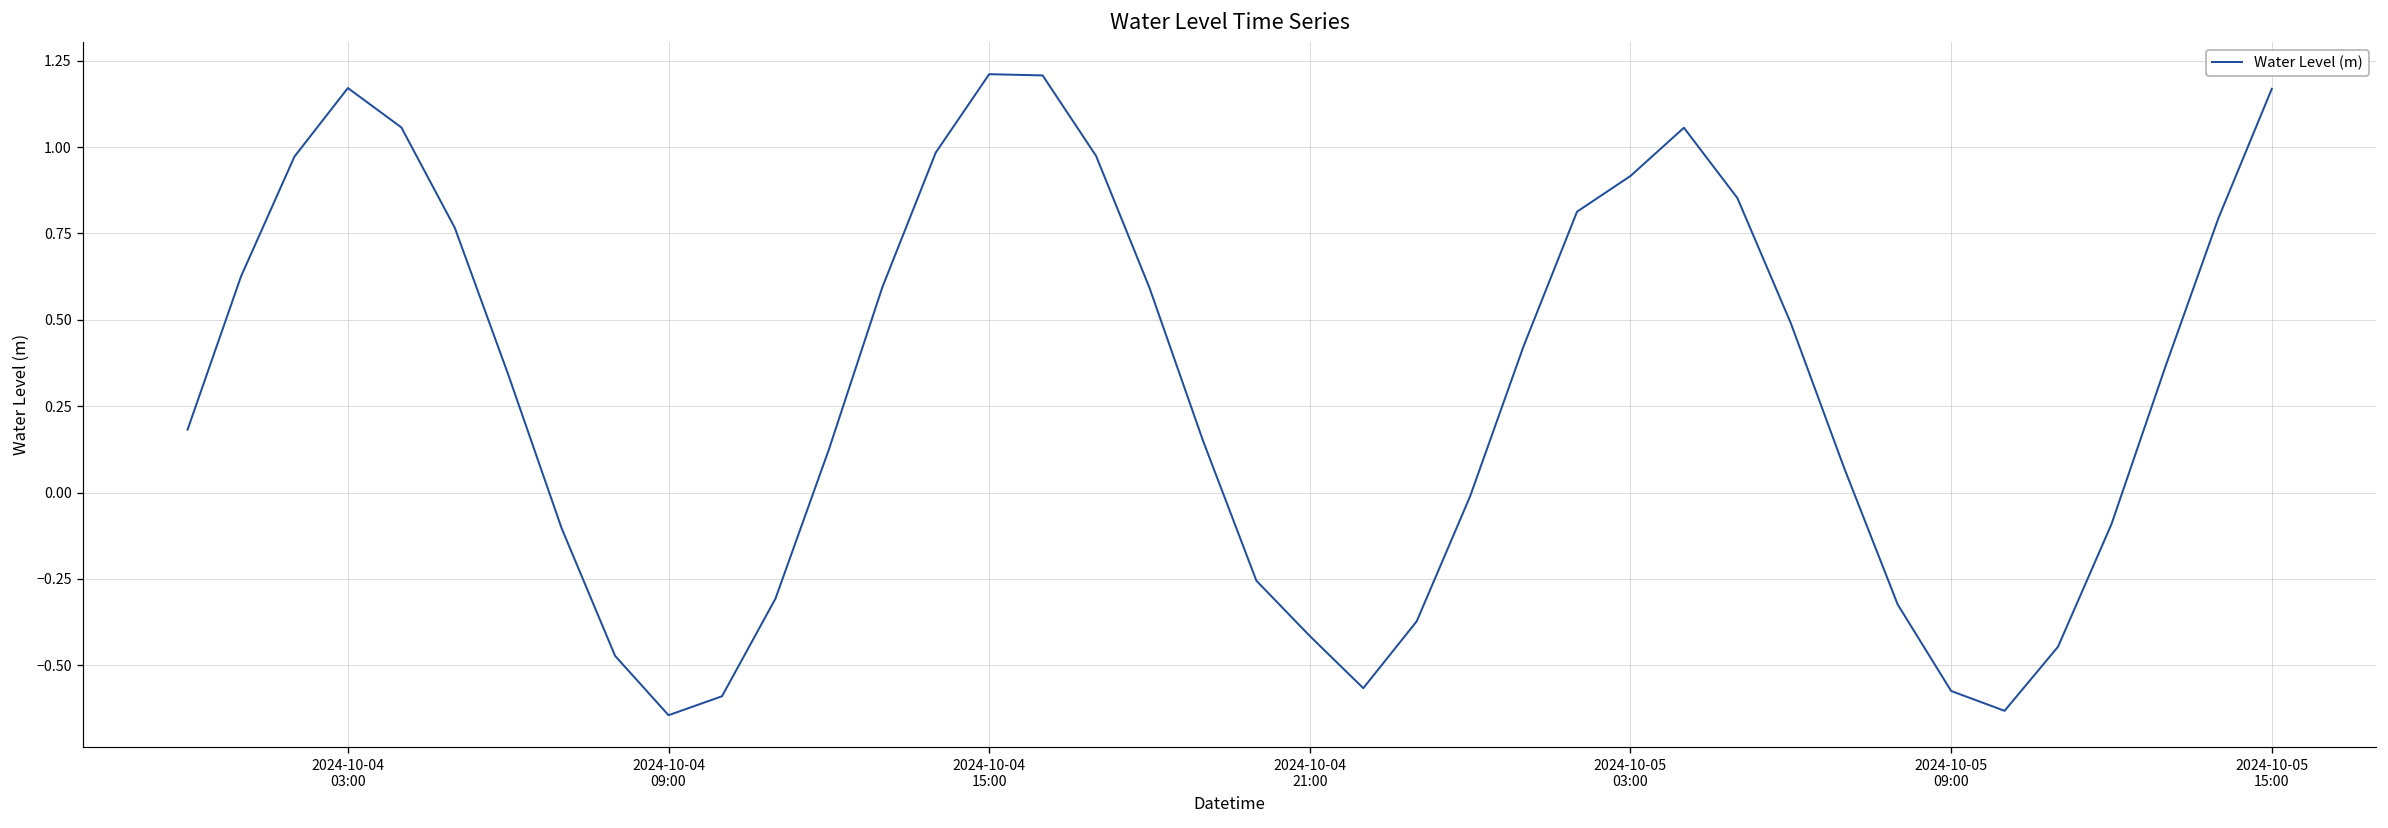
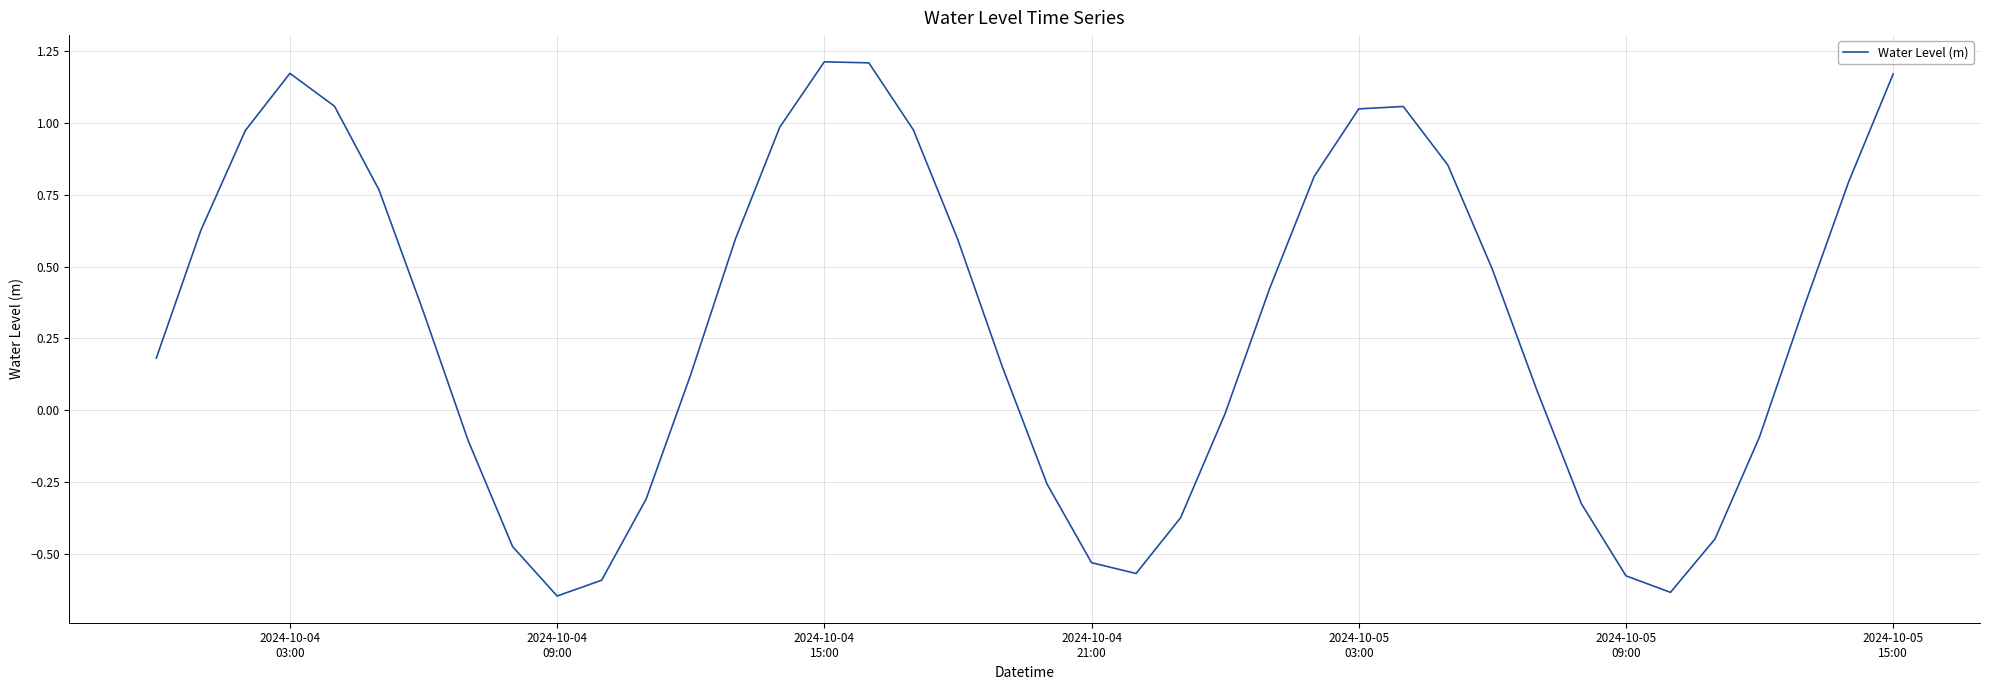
2024-10-04 21:00: -0.42 -> -0.53
2024-10-05 03:00: 0.92 -> 1.05
